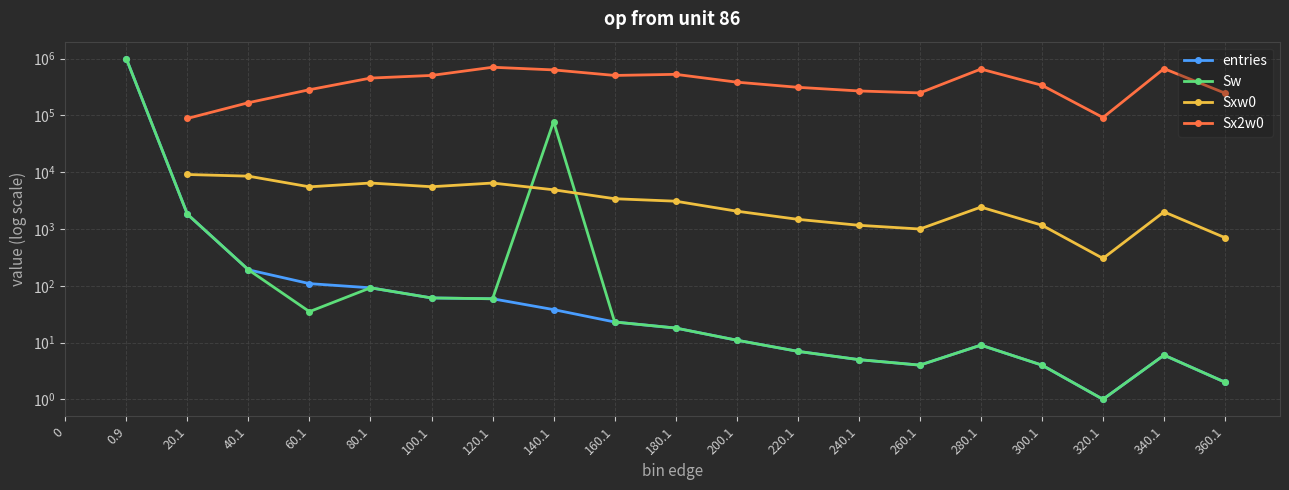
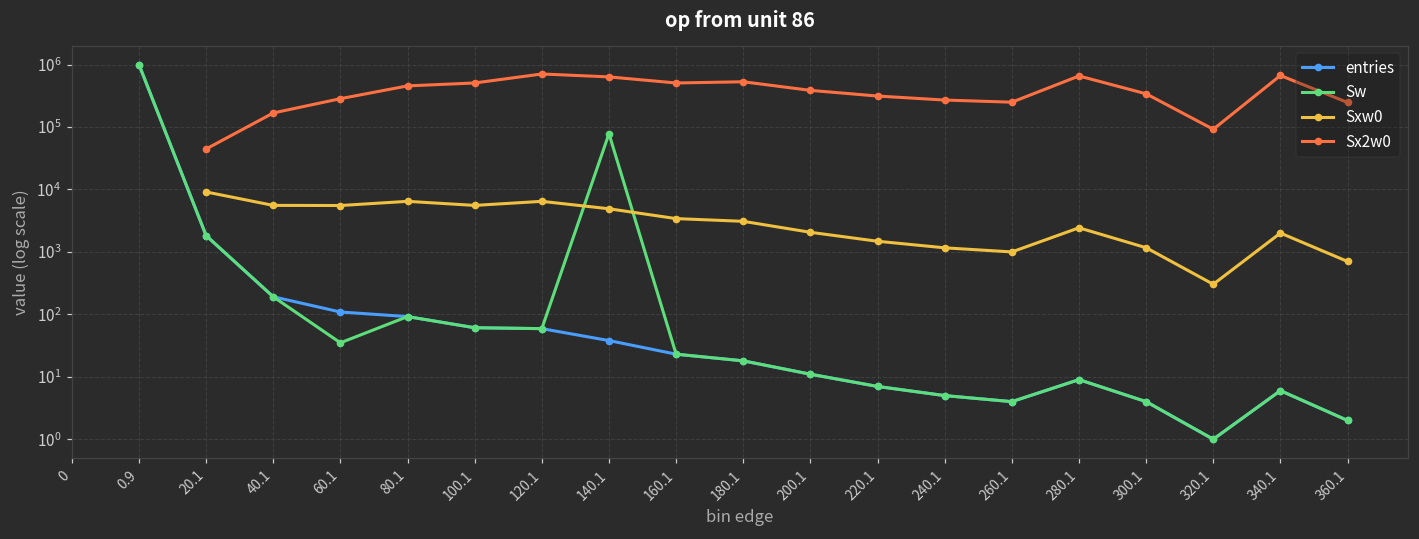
Sx2w0, 20.1: 90000 -> 40000
Sxw0, 40.1: 9000 -> 6000
